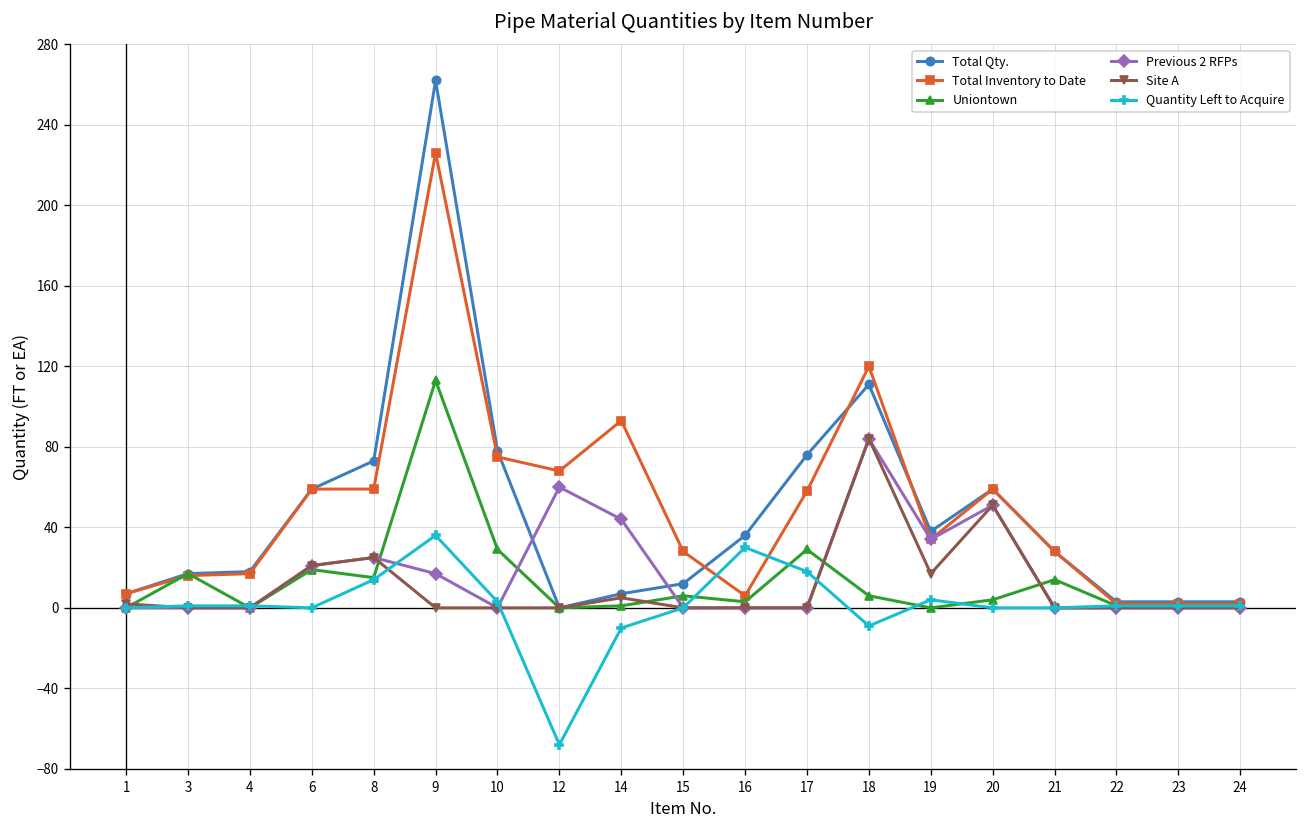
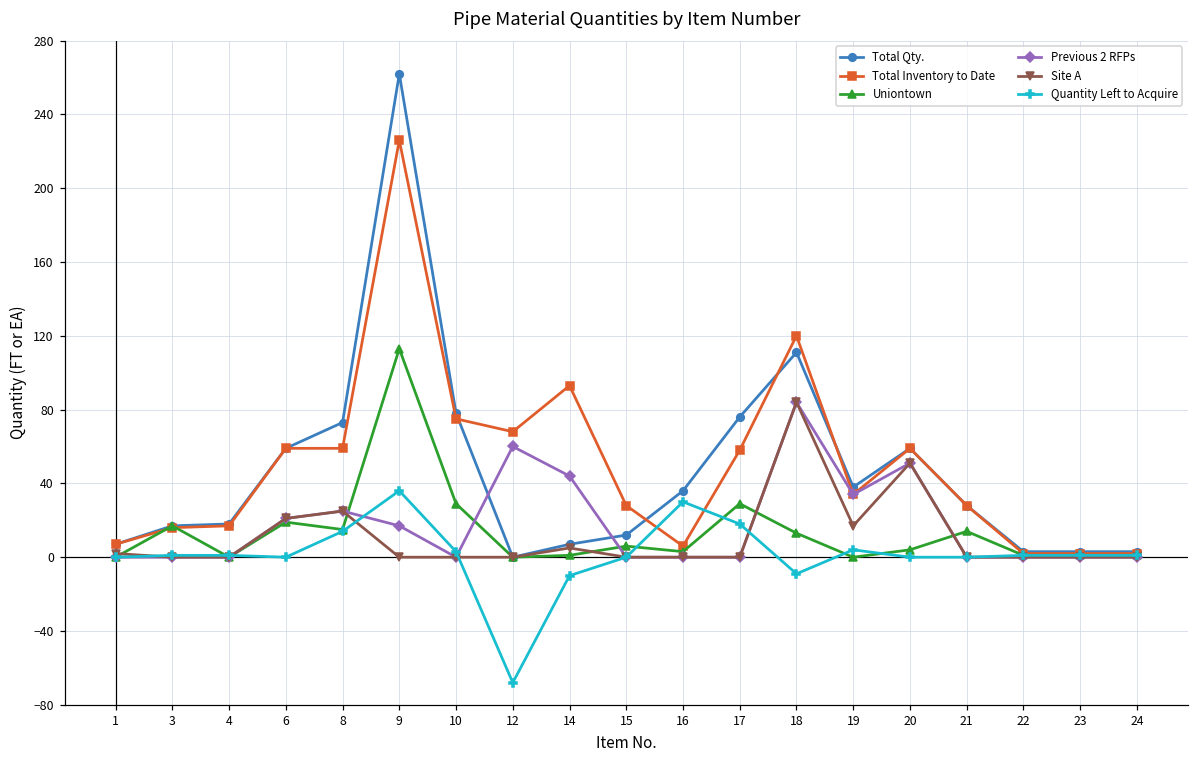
Uniontown, 18: 6 -> 13
